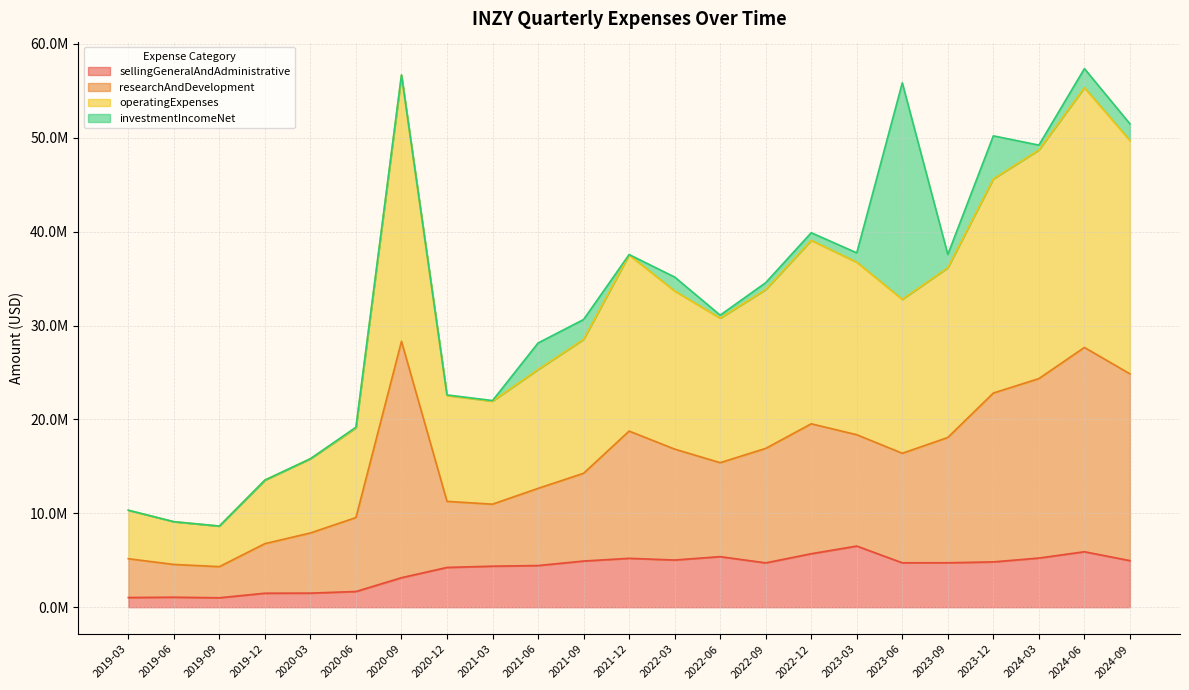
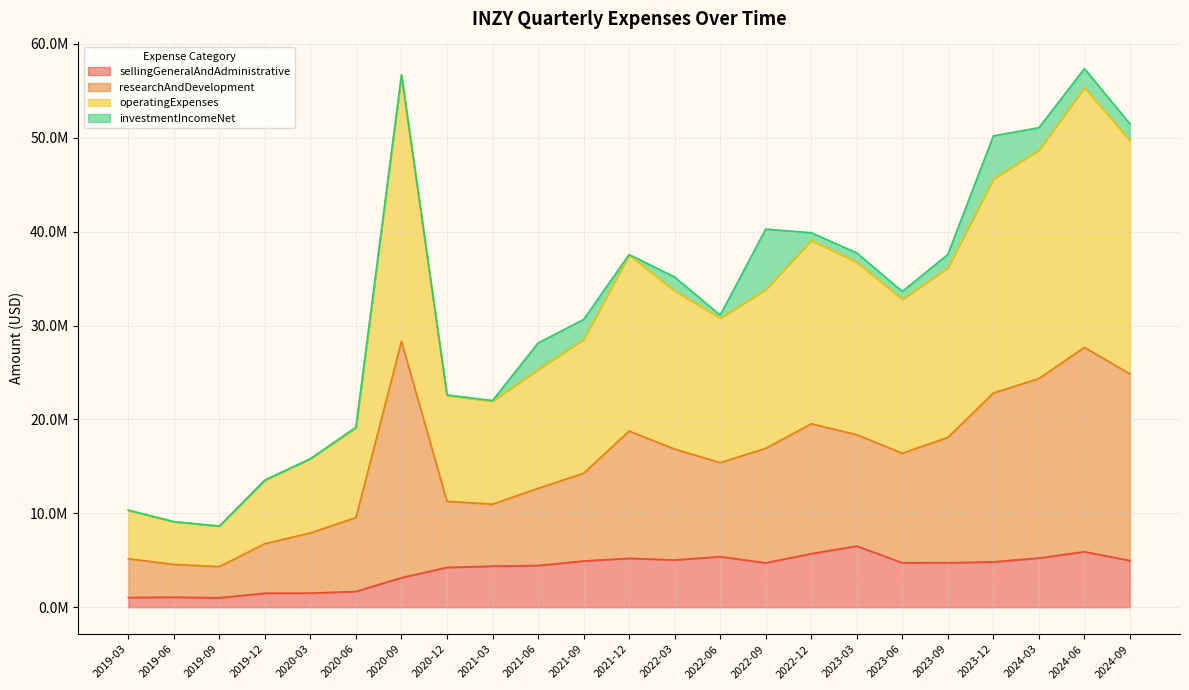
investmentIncomeNet, 2022-09: 1000000 -> 6000000
investmentIncomeNet, 2023-06: 23000000 -> 1000000
investmentIncomeNet, 2024-03: 1000000 -> 2000000
